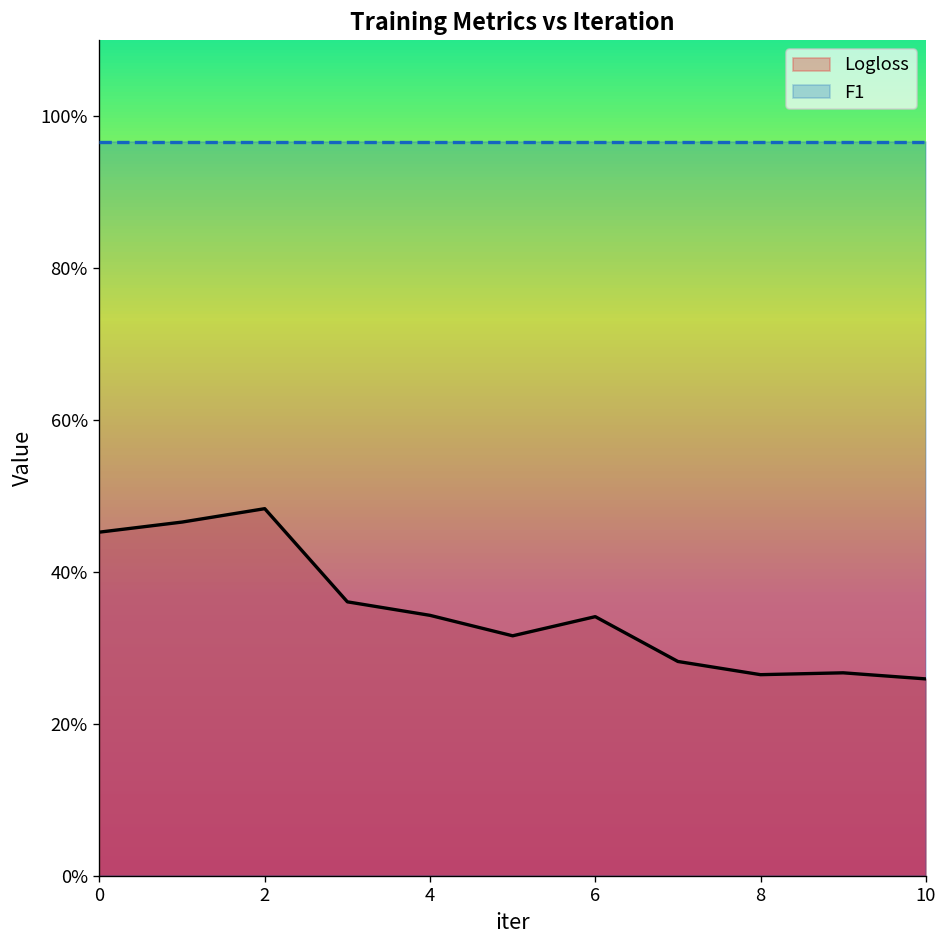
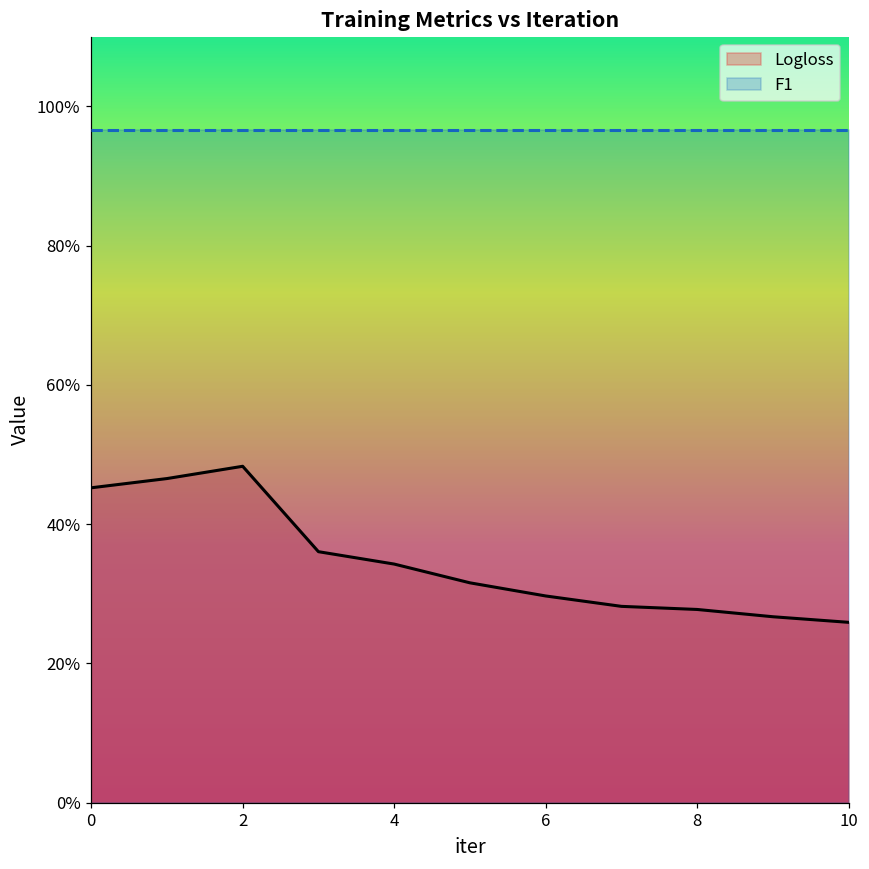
Logloss, 6: 34% -> 30%
Logloss, 8: 26% -> 28%
